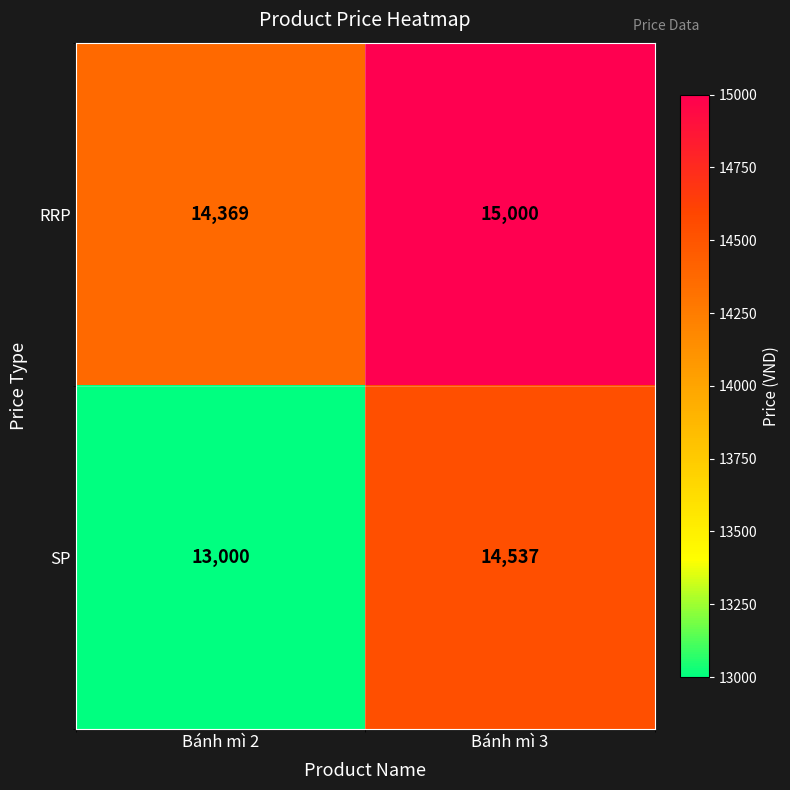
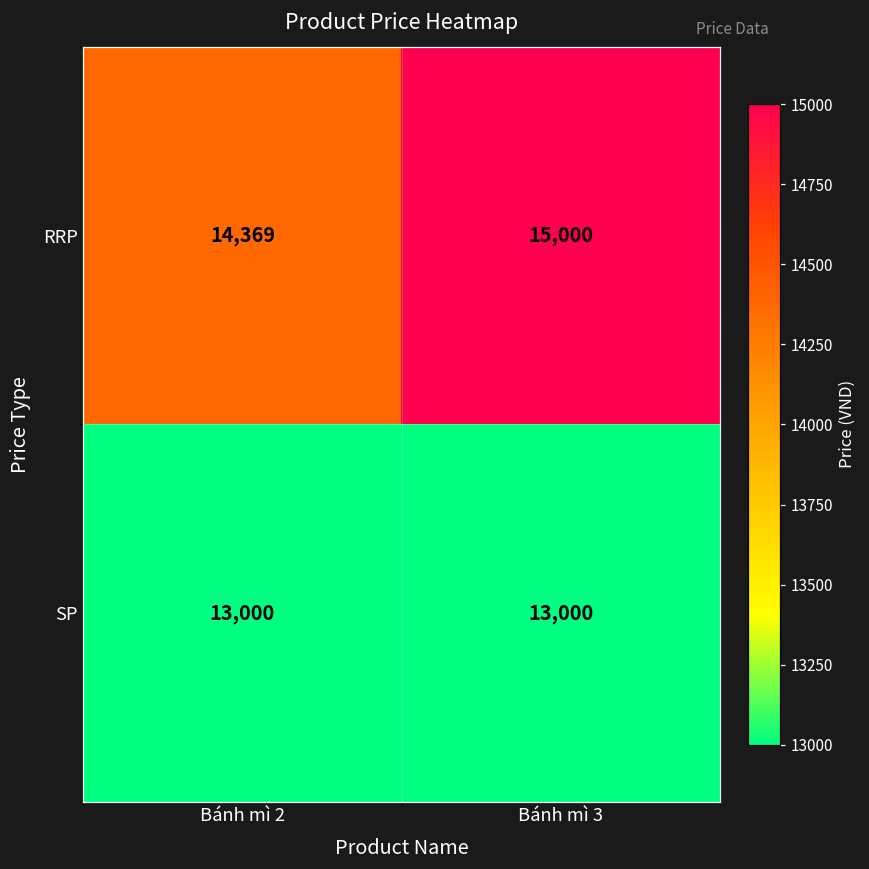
SP, Bánh mì 3: 14,537 -> 13,000
